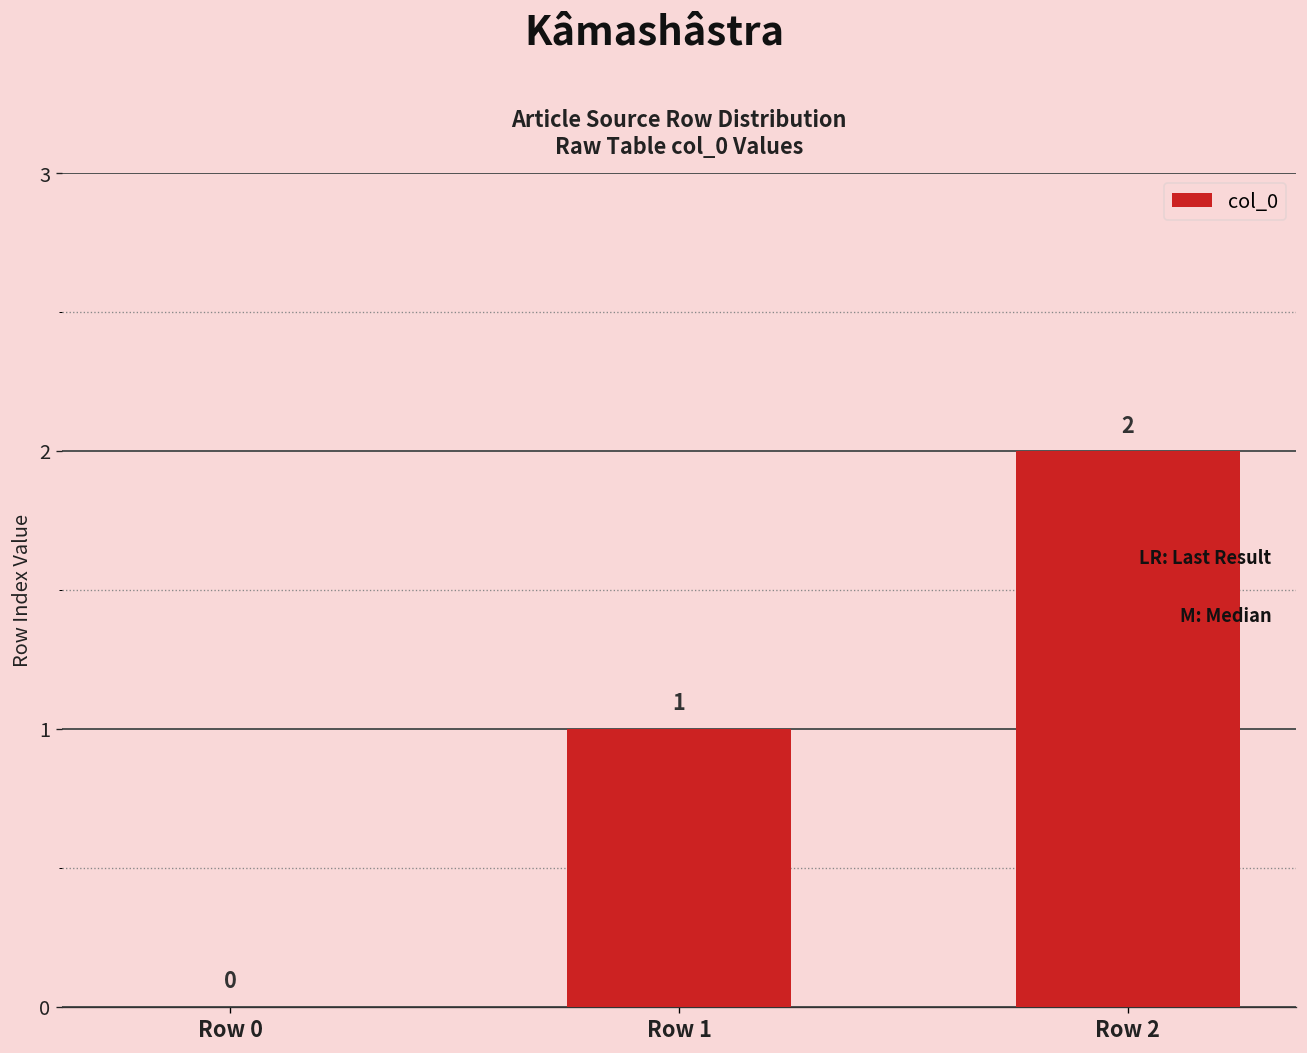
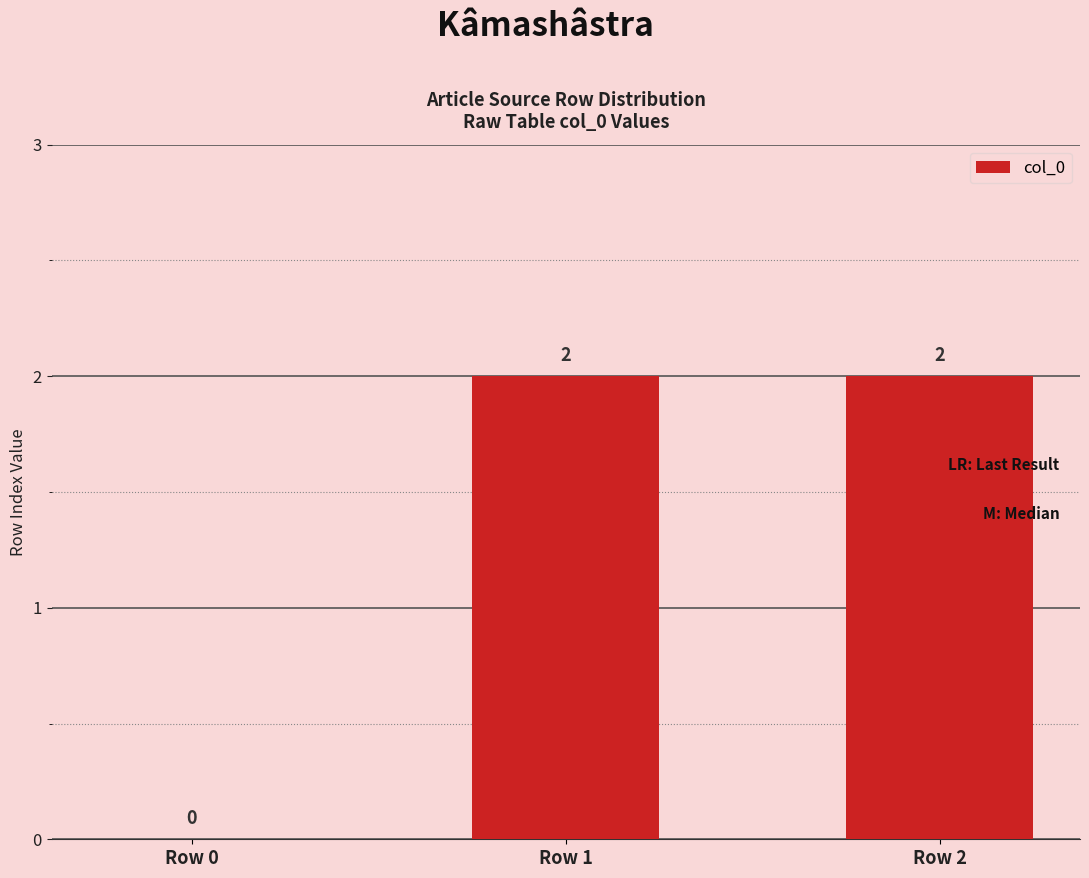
Row 1: 1 -> 2
